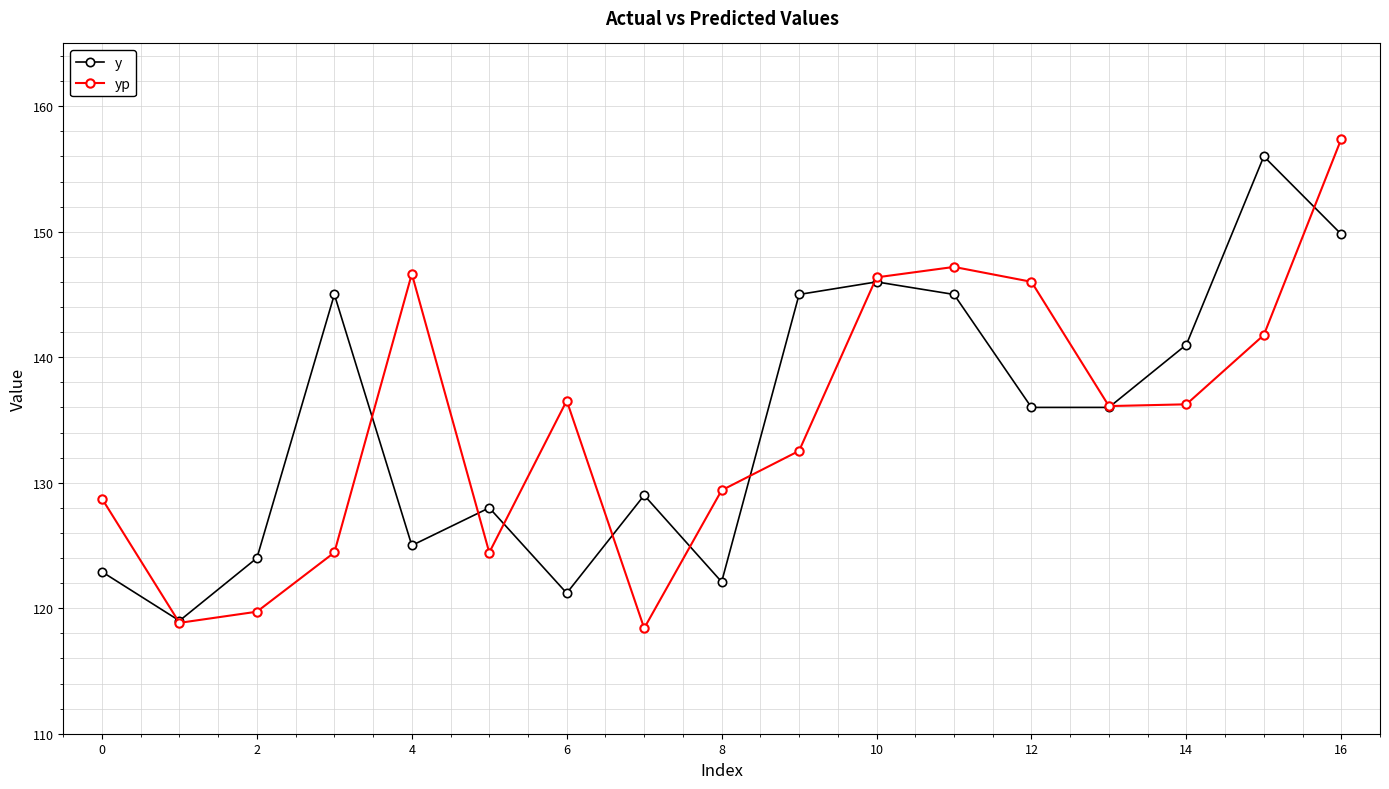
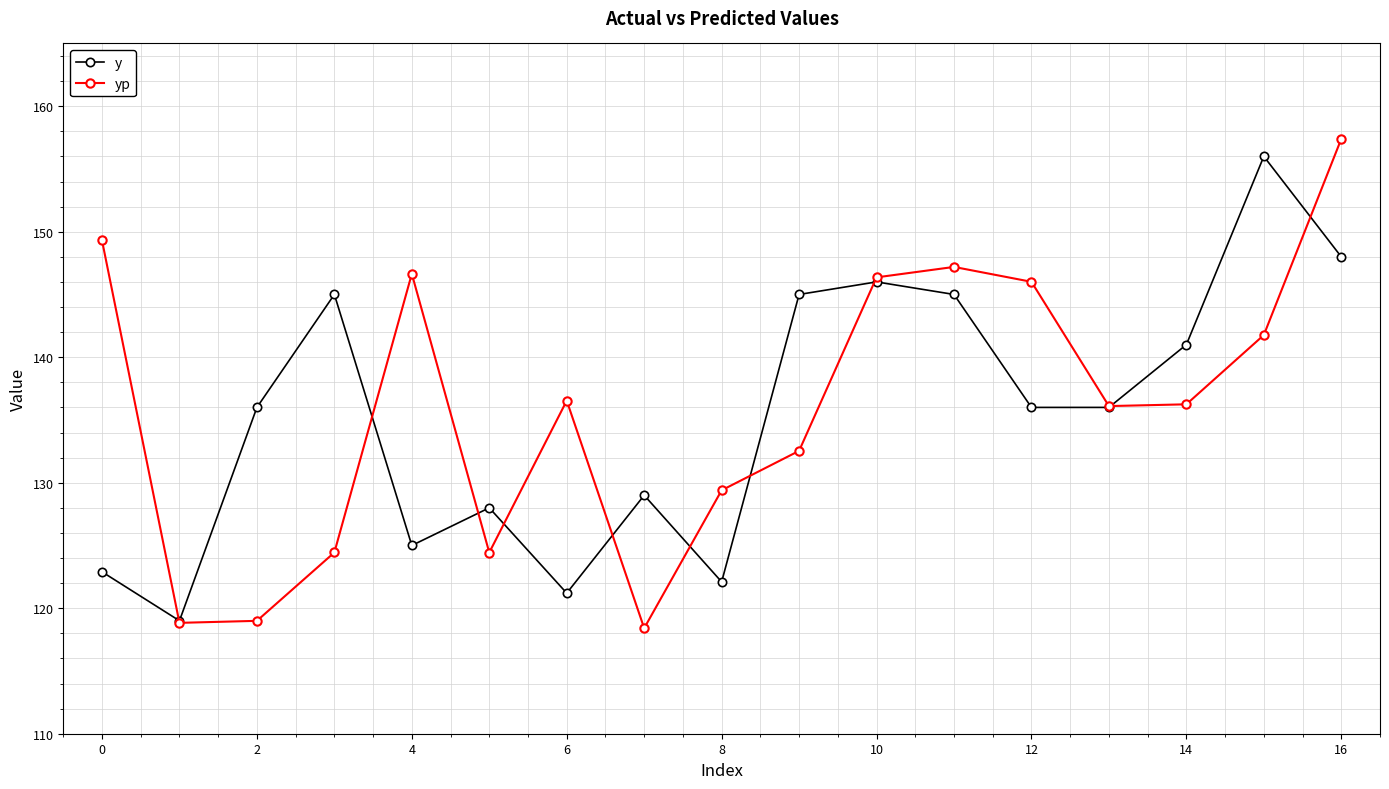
yp, 0: 128.7 -> 149.3
y, 2: 124 -> 136
yp, 2: 119.7 -> 119.0
y, 16: 149.8 -> 148.0
